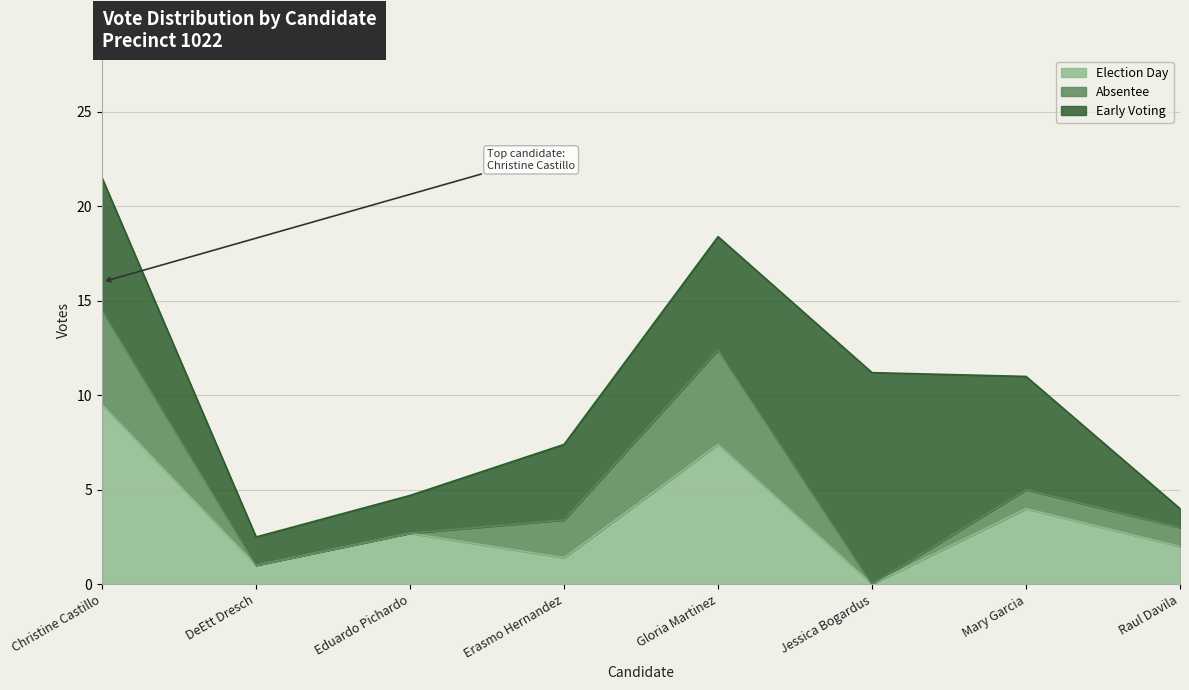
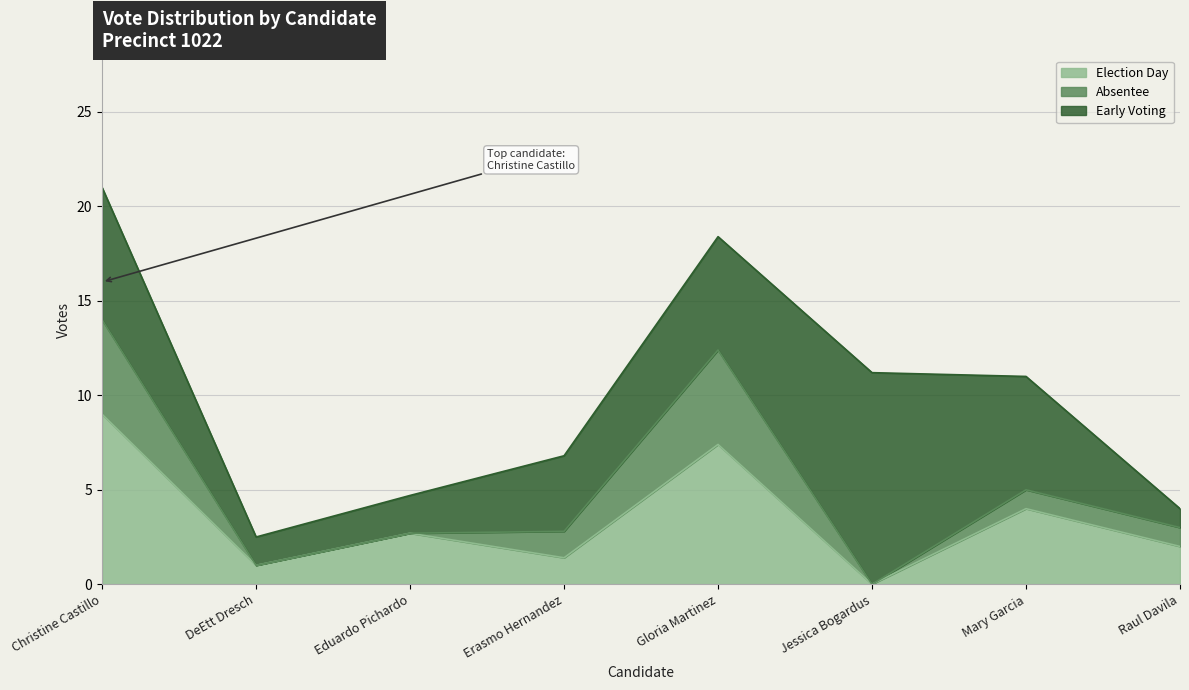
Election Day, Christine Castillo: 9.5 -> 9.0
Absentee, Erasmo Hernandez: 2.0 -> 1.4
